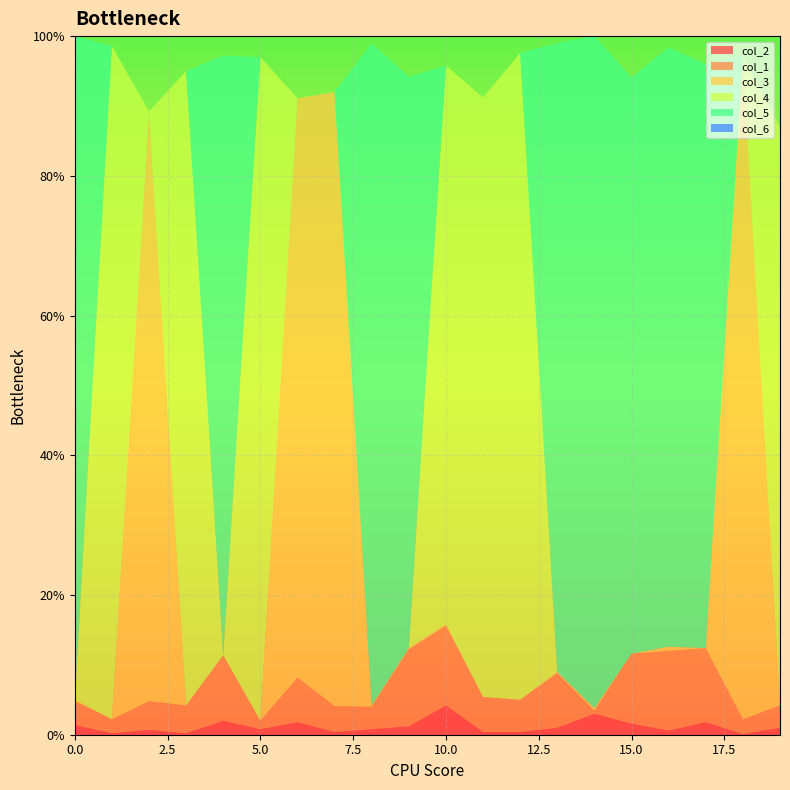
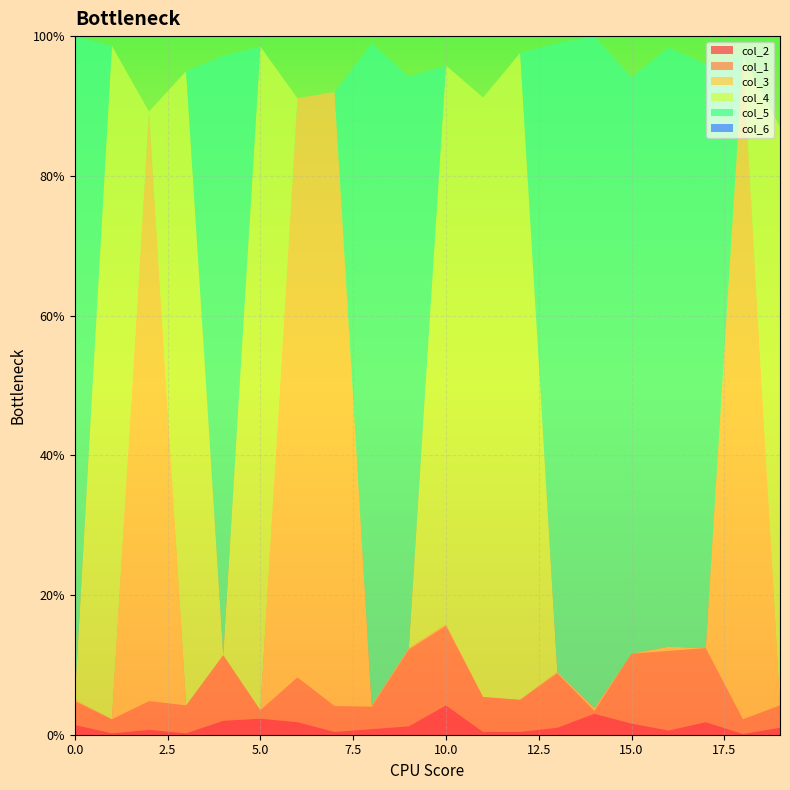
col_2, 5.0: 1% -> 2%
